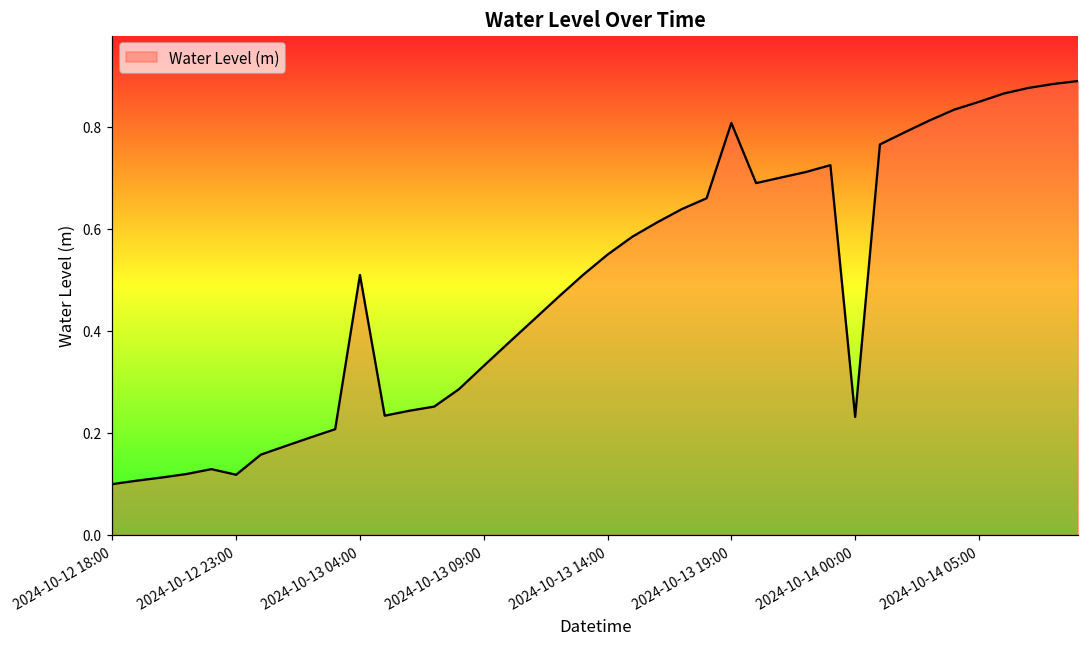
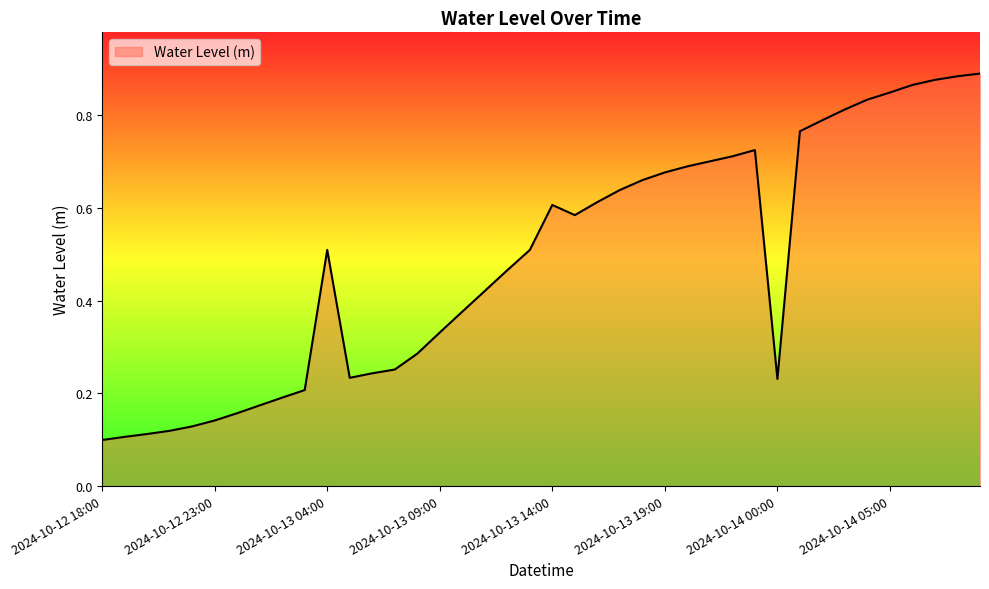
2024-10-12 23:00: 0.12 -> 0.14
2024-10-13 14:00: 0.55 -> 0.61
2024-10-13 19:00: 0.81 -> 0.68
